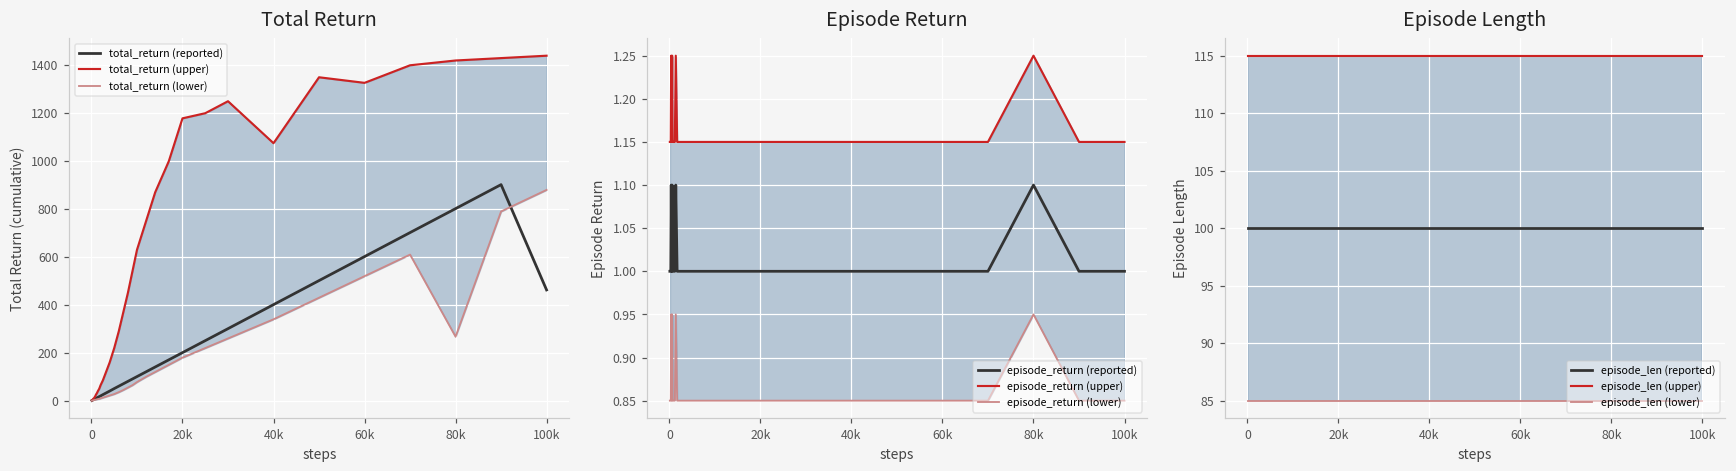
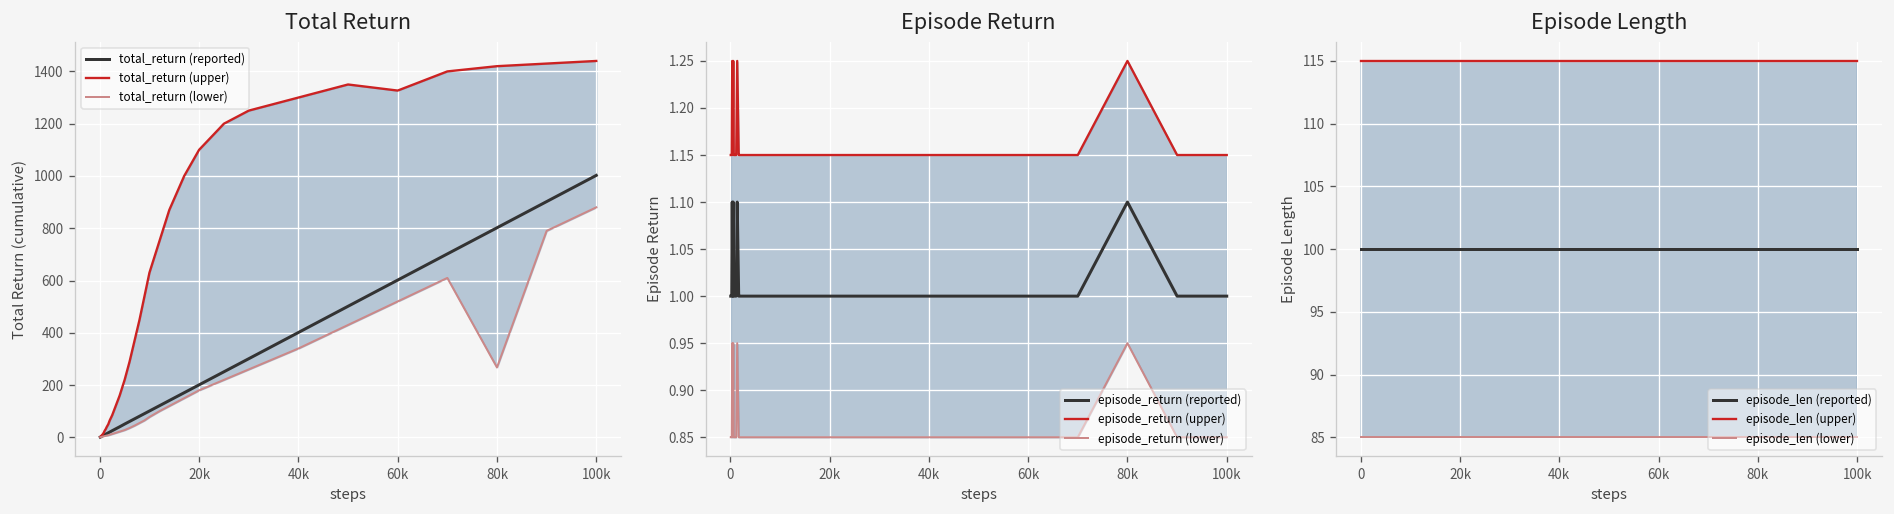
Total Return, total_return (upper), 20k: 1180 -> 1100
Total Return, total_return (upper), 40k: 1070 -> 1300
Total Return, total_return (reported), 100k: 460 -> 1000
